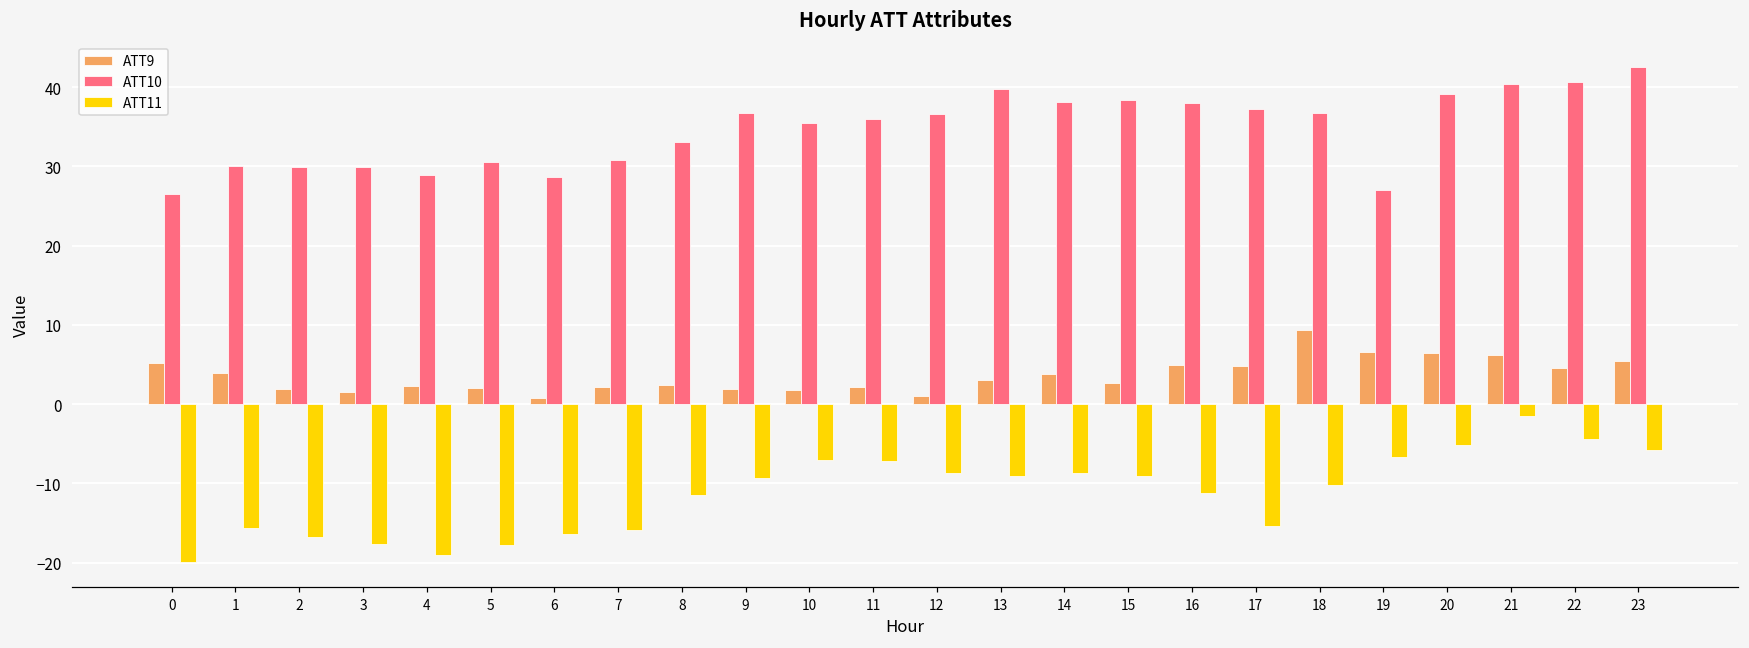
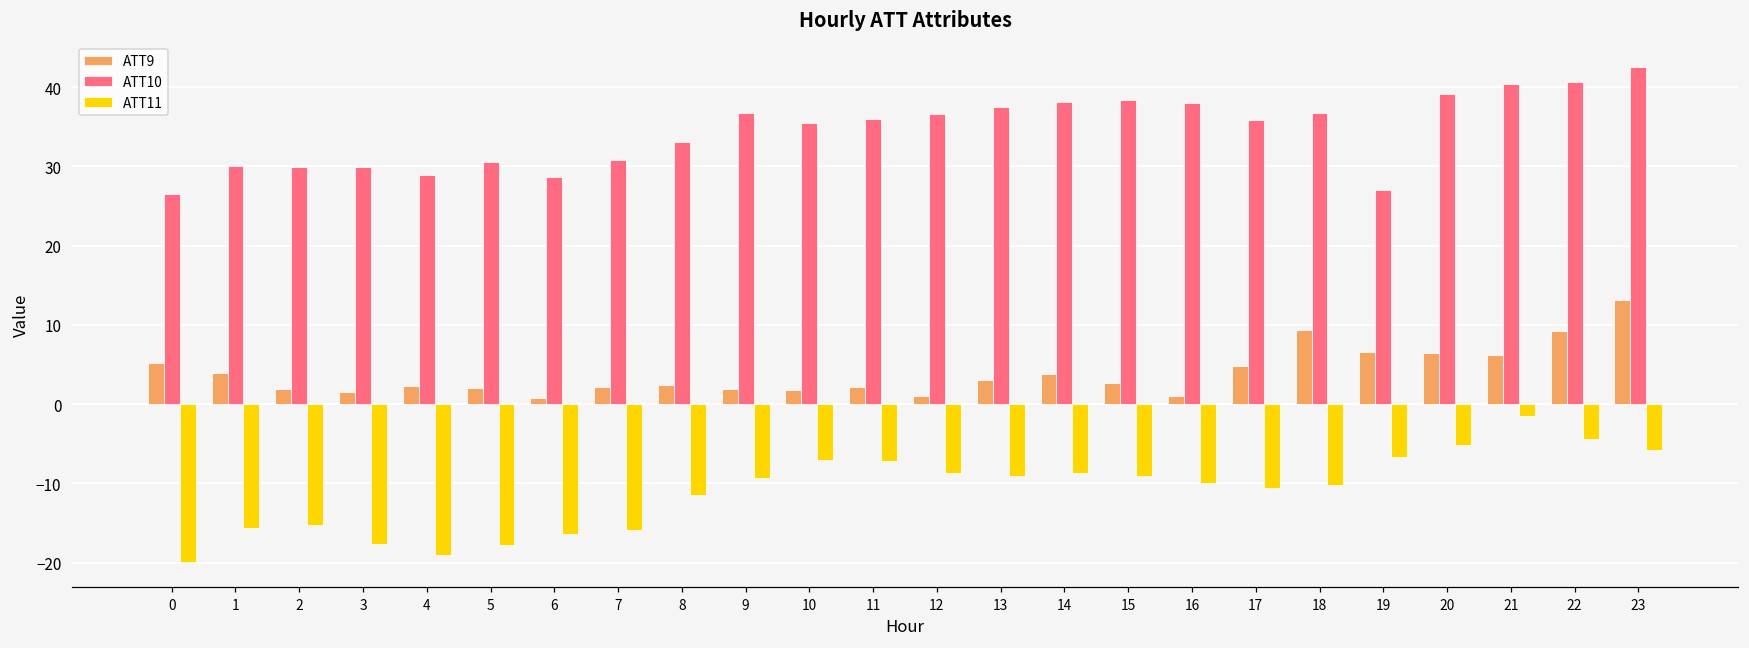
ATT11, 2: -17 -> -15
ATT10, 13: 40 -> 38
ATT9, 16: 5 -> 1
ATT11, 16: -11 -> -10
ATT10, 17: 37 -> 36
ATT11, 17: -15 -> -11
ATT9, 22: 5 -> 9
ATT9, 23: 5 -> 13
